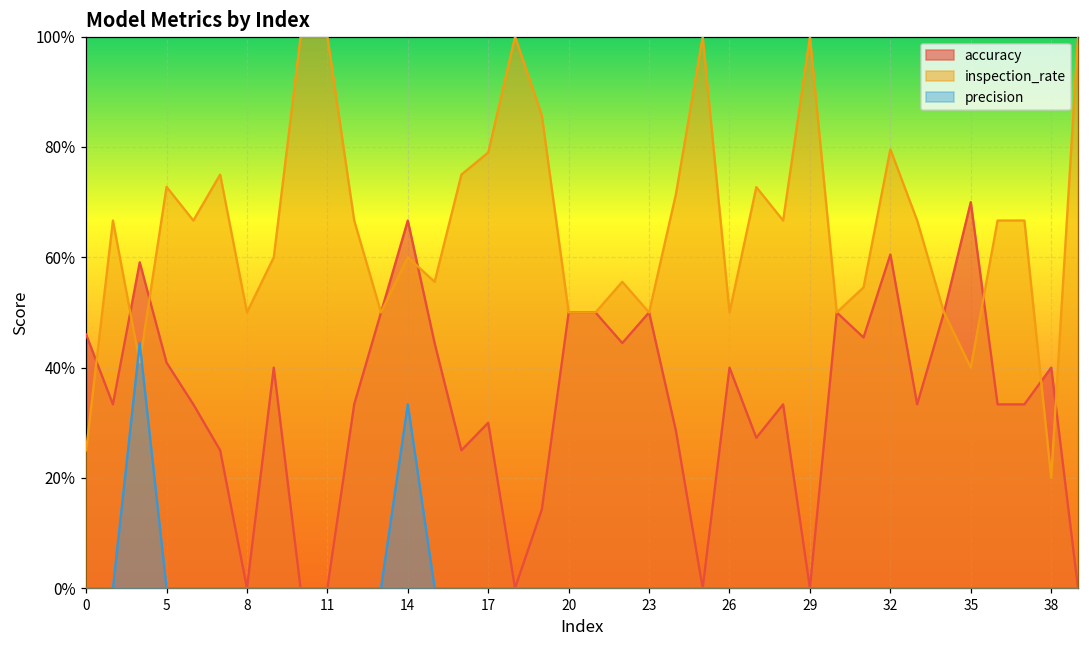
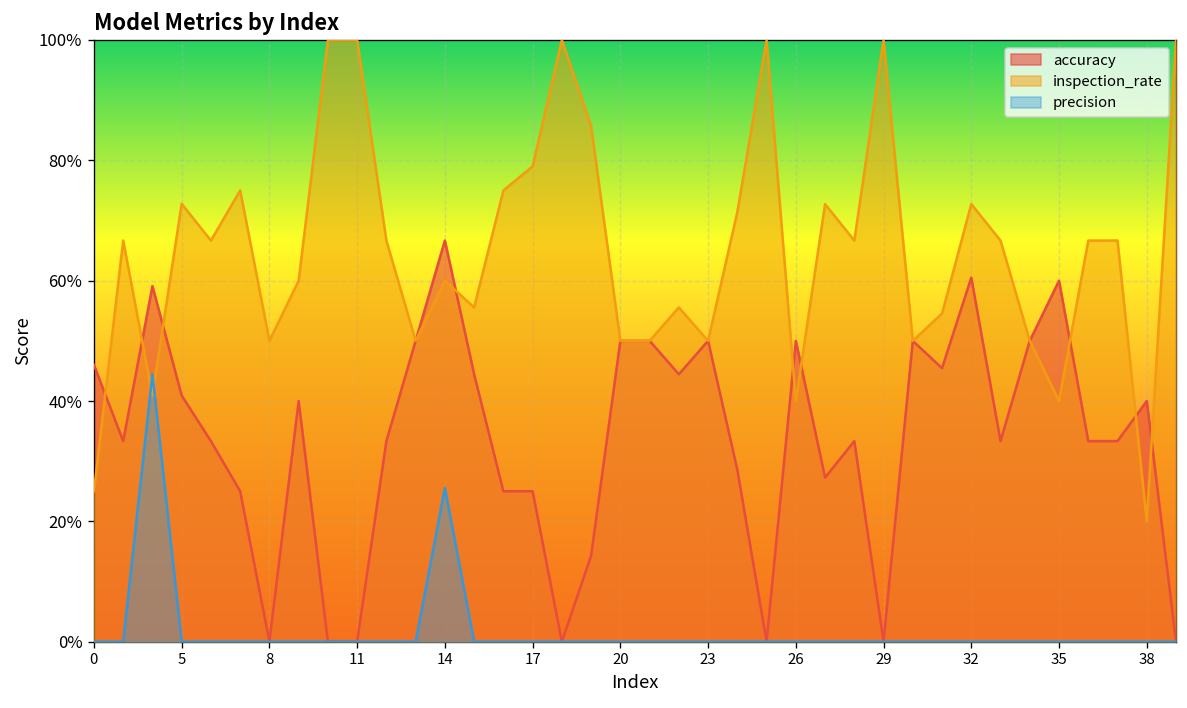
precision, 14: 33% -> 26%
accuracy, 17: 30% -> 25%
accuracy, 26: 40% -> 50%
inspection_rate, 26: 50% -> 40%
inspection_rate, 32: 80% -> 73%
accuracy, 35: 70% -> 60%
